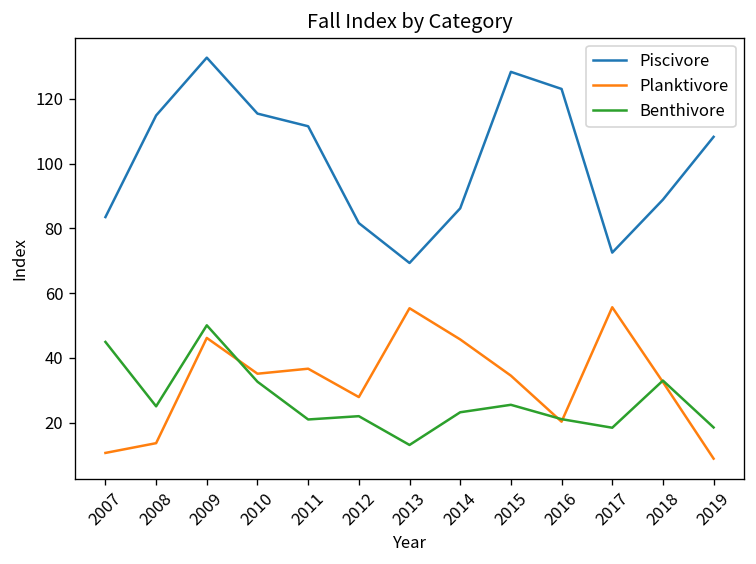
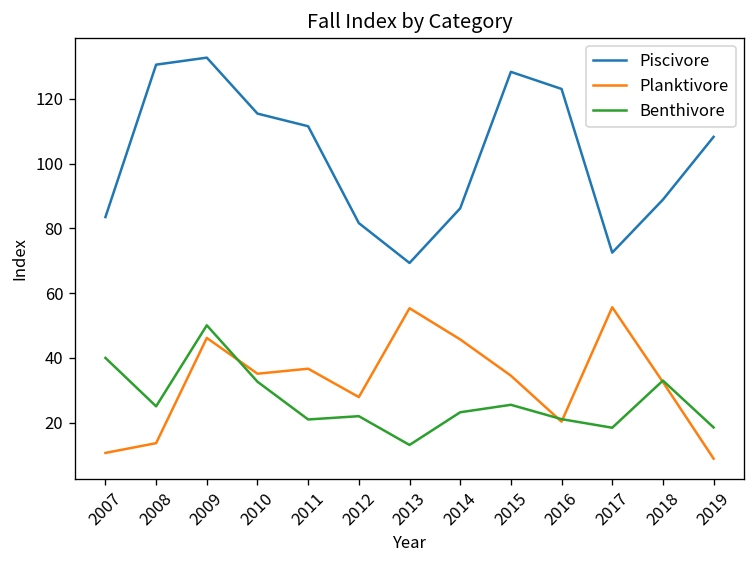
Benthivore, 2007: 45 -> 40
Piscivore, 2008: 115 -> 131
